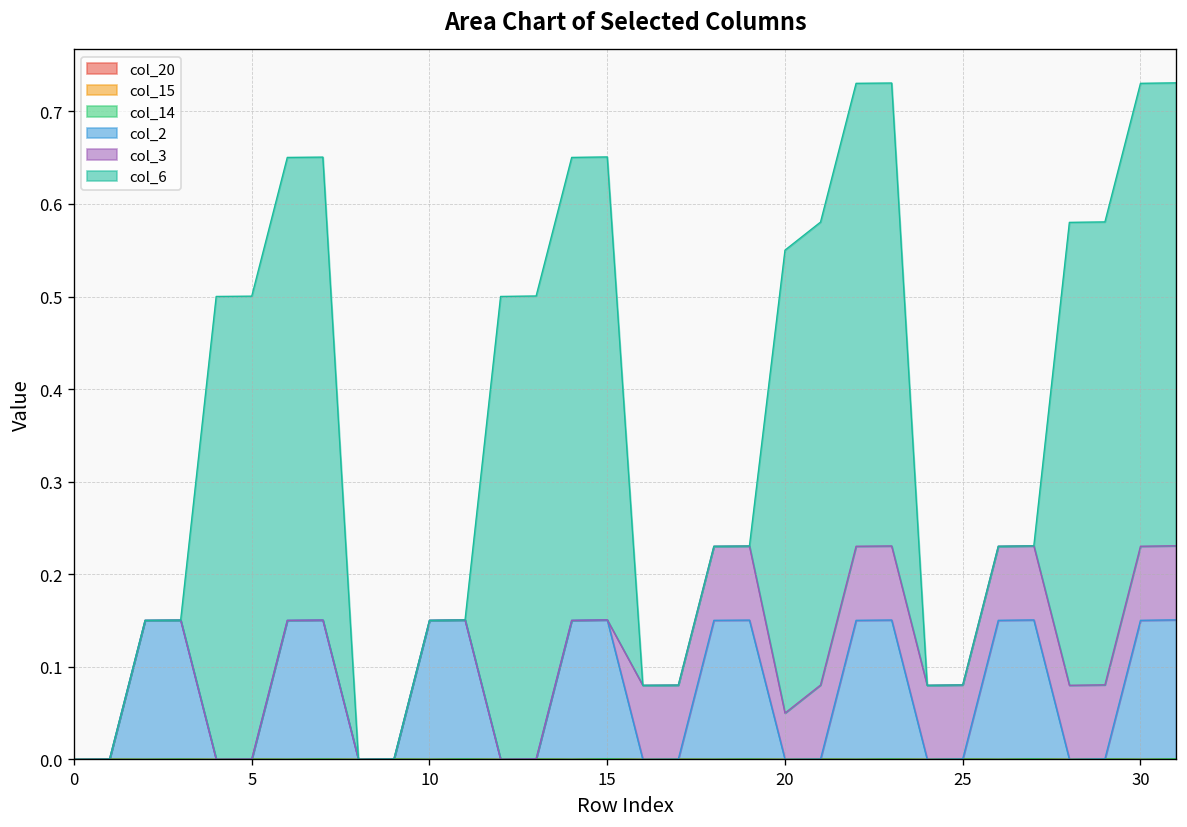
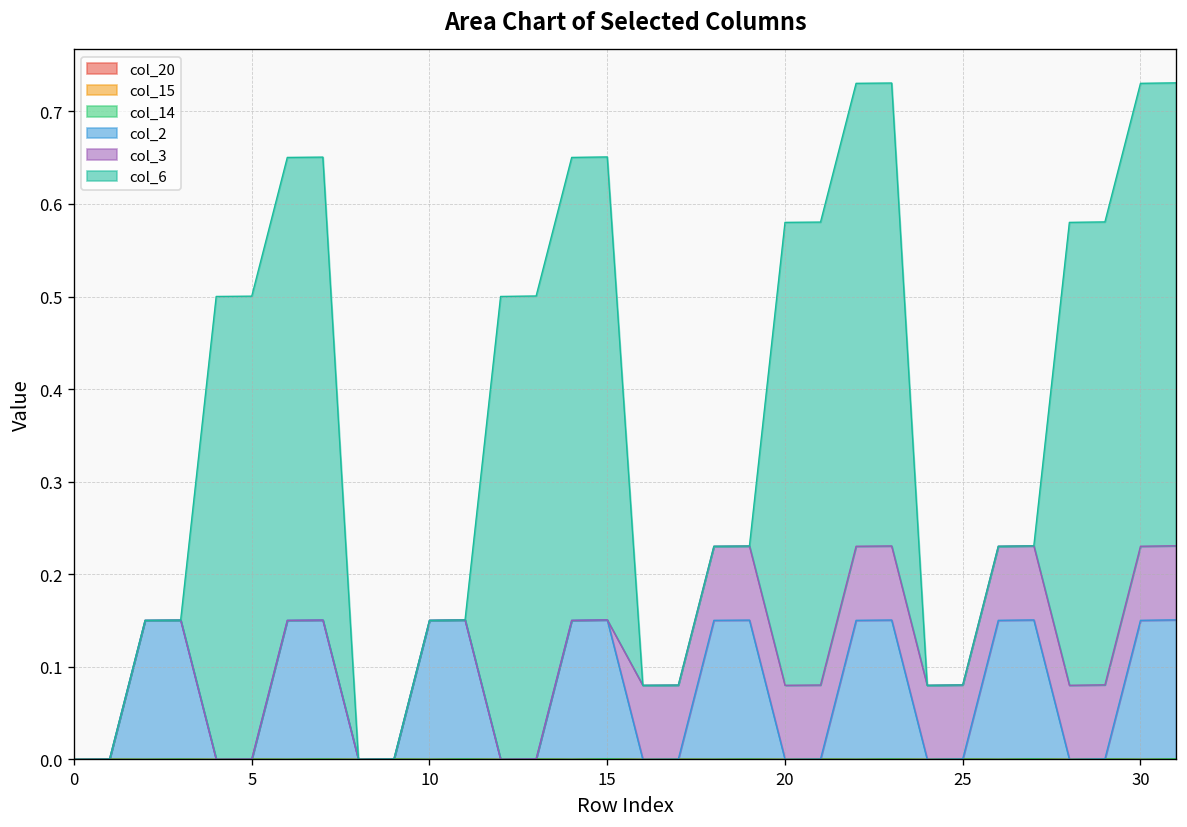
col_3, 20: 0.05 -> 0.08
